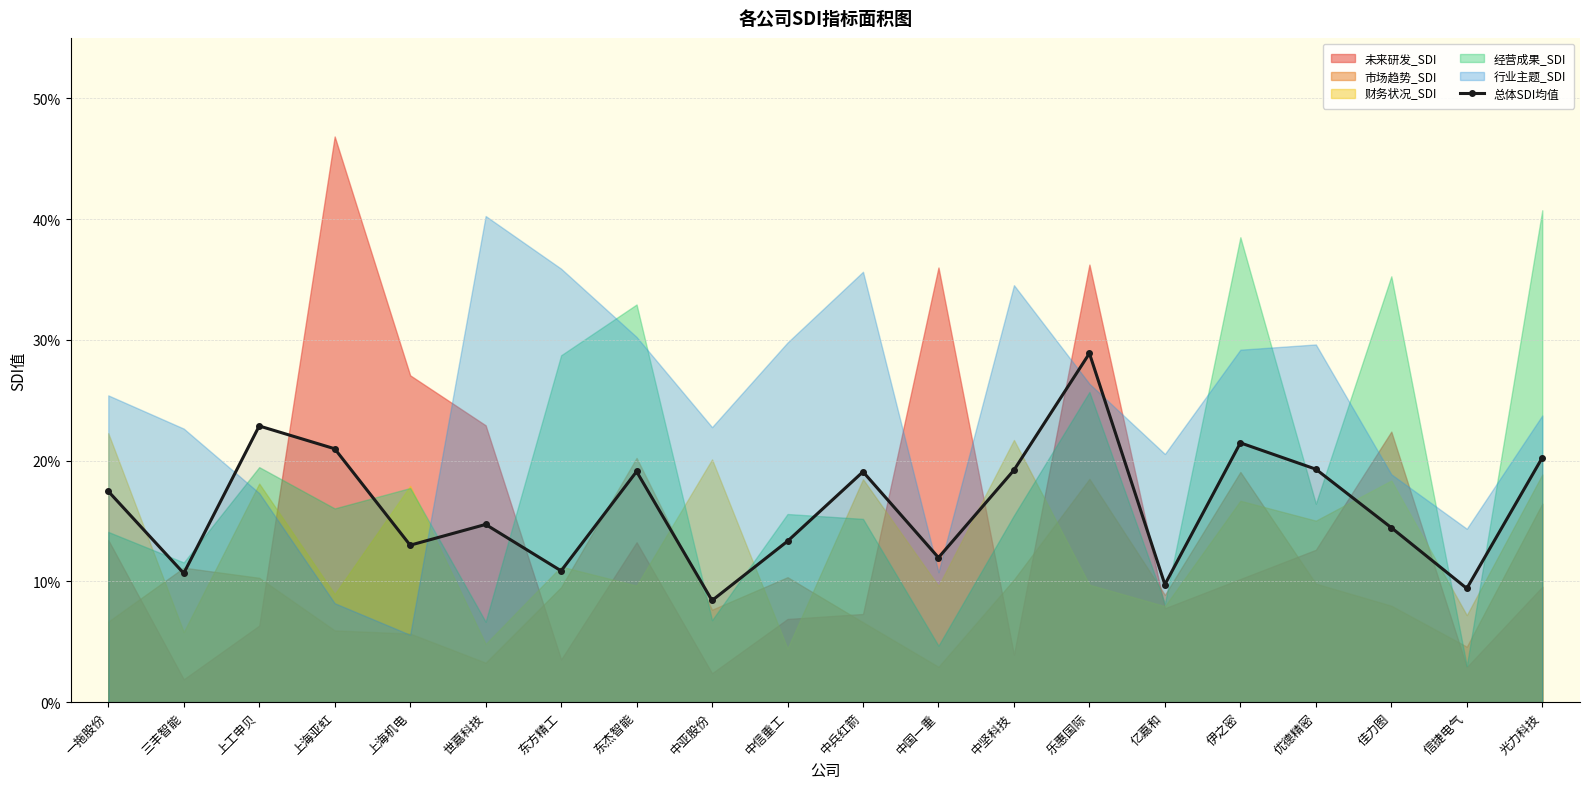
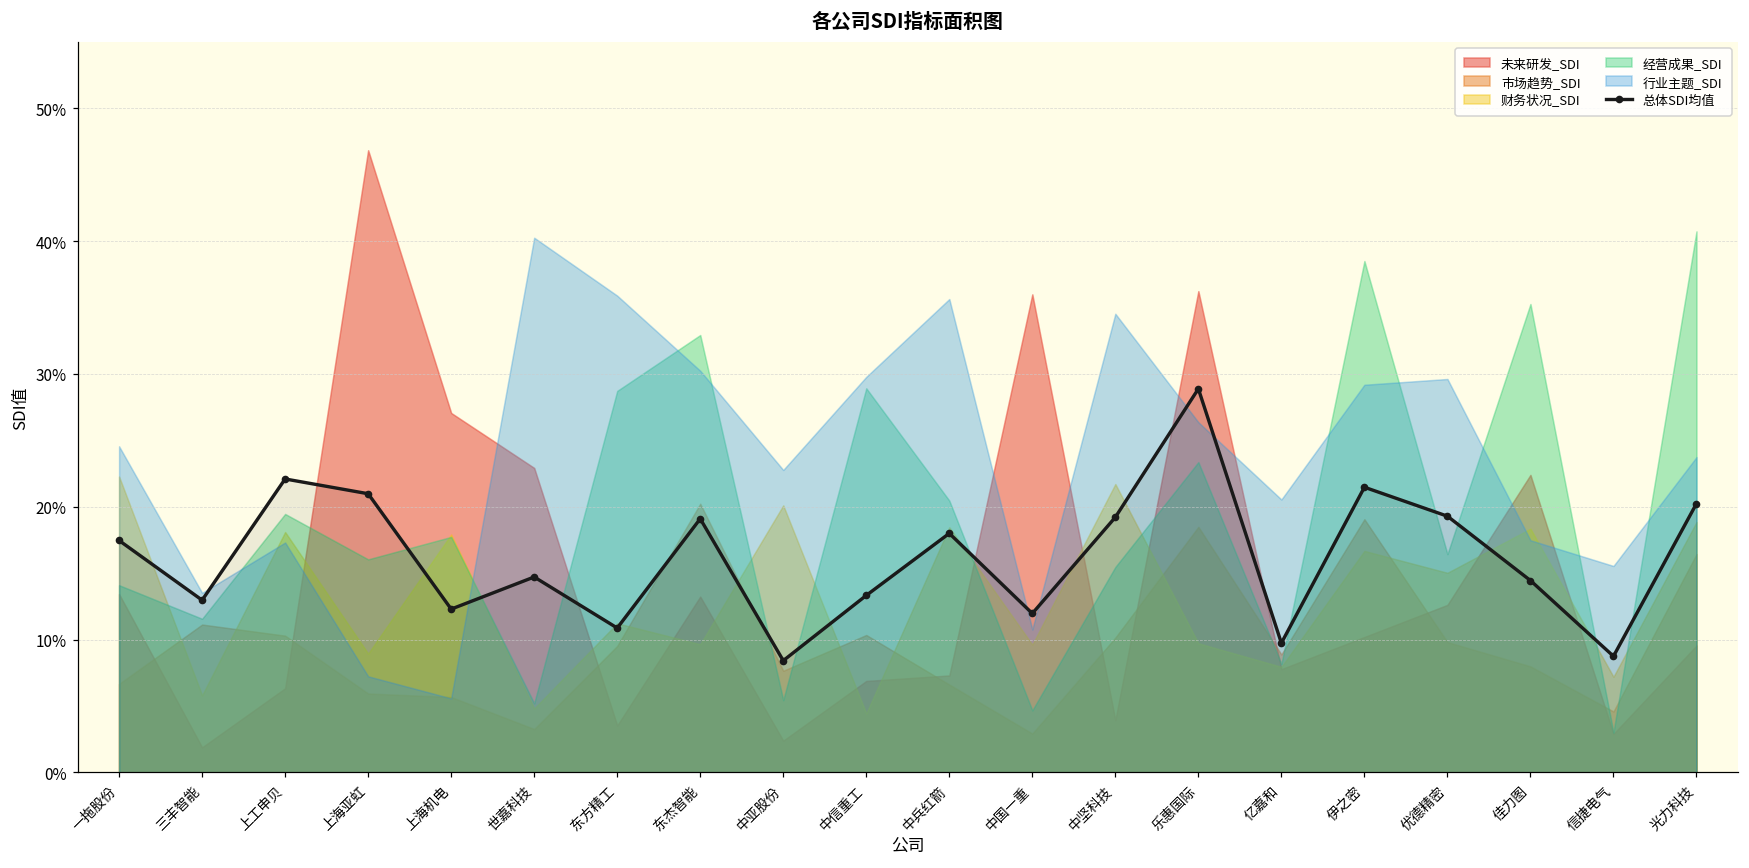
行业主题_SDI, 一拖股份: 25.4% -> 24.6%
总体SDI均值, 三丰智能: 10.7% -> 13.0%
行业主题_SDI, 三丰智能: 22.7% -> 13.5%
总体SDI均值, 上工申贝: 22.9% -> 22.1%
行业主题_SDI, 上海亚虹: 8.2% -> 7.2%
总体SDI均值, 上海机电: 13.0% -> 12.3%
经营成果_SDI, 世嘉科技: 6.7% -> 5.2%
经营成果_SDI, 中亚股份: 6.8% -> 5.4%
经营成果_SDI, 中信重工: 15.6% -> 28.9%
总体SDI均值, 中兵红箭: 19.1% -> 18.0%
经营成果_SDI, 中兵红箭: 15.2% -> 20.5%
经营成果_SDI, 乐惠国际: 25.7% -> 23.4%
行业主题_SDI, 佳力图: 18.9% -> 17.5%
总体SDI均值, 信捷电气: 9.4% -> 8.8%
行业主题_SDI, 信捷电气: 14.4% -> 15.5%
